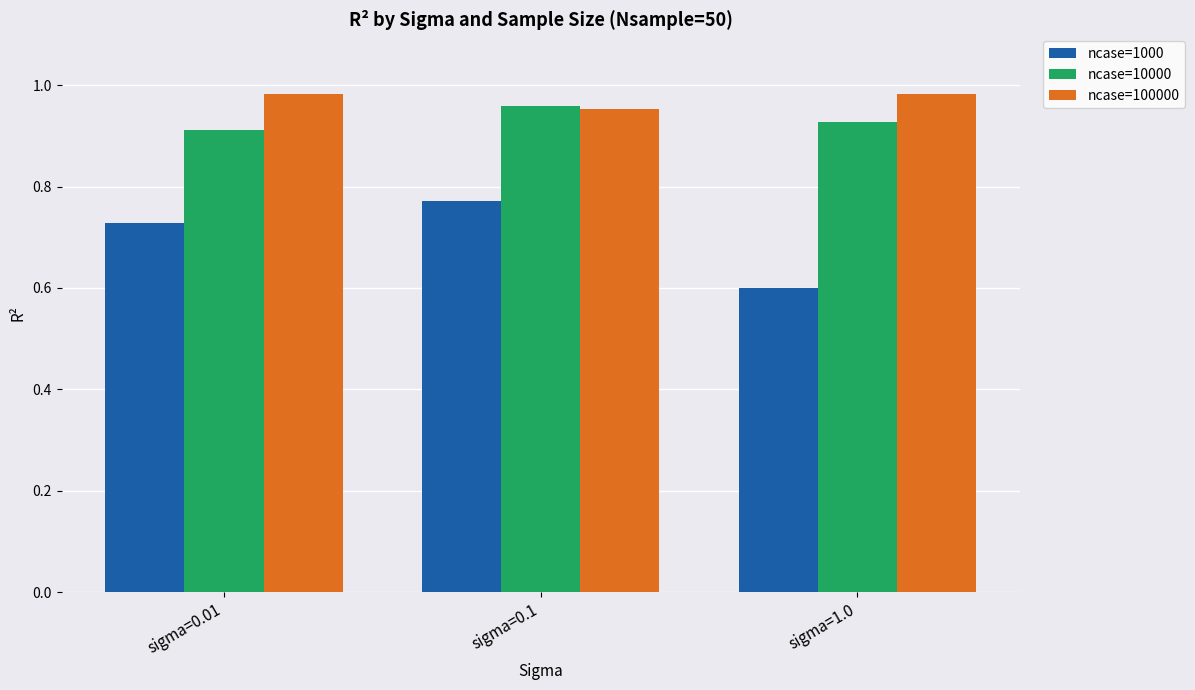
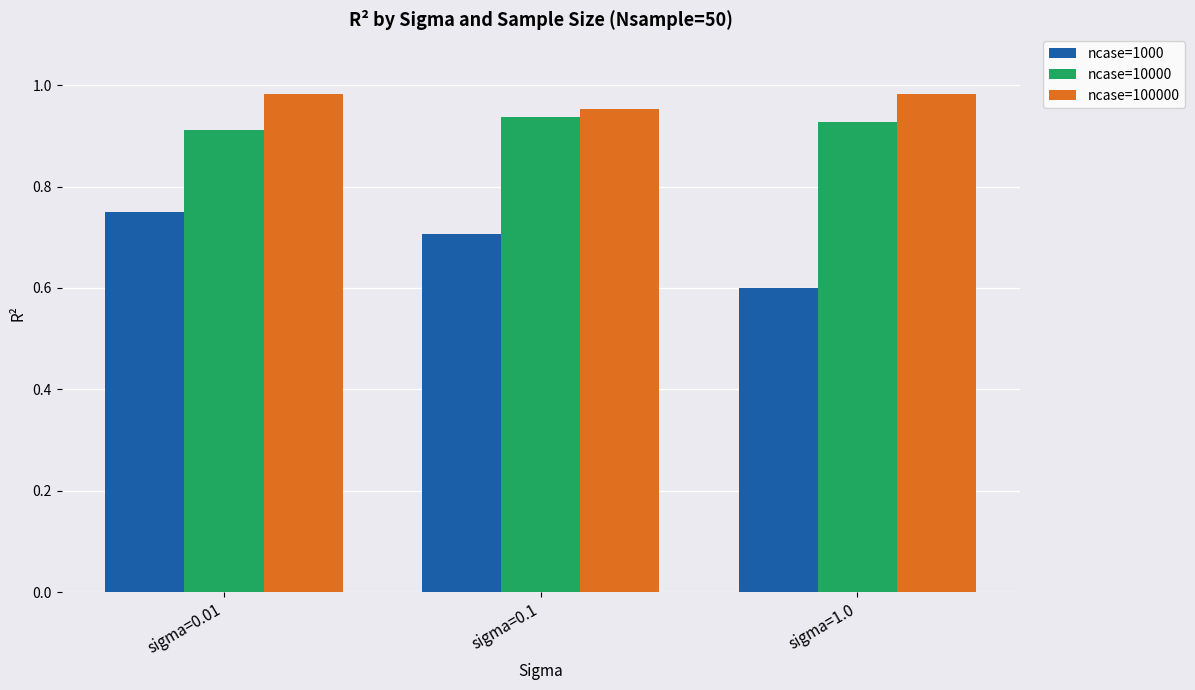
ncase=1000, sigma=0.01: 0.73 -> 0.75
ncase=1000, sigma=0.1: 0.77 -> 0.71
ncase=10000, sigma=0.1: 0.96 -> 0.94
